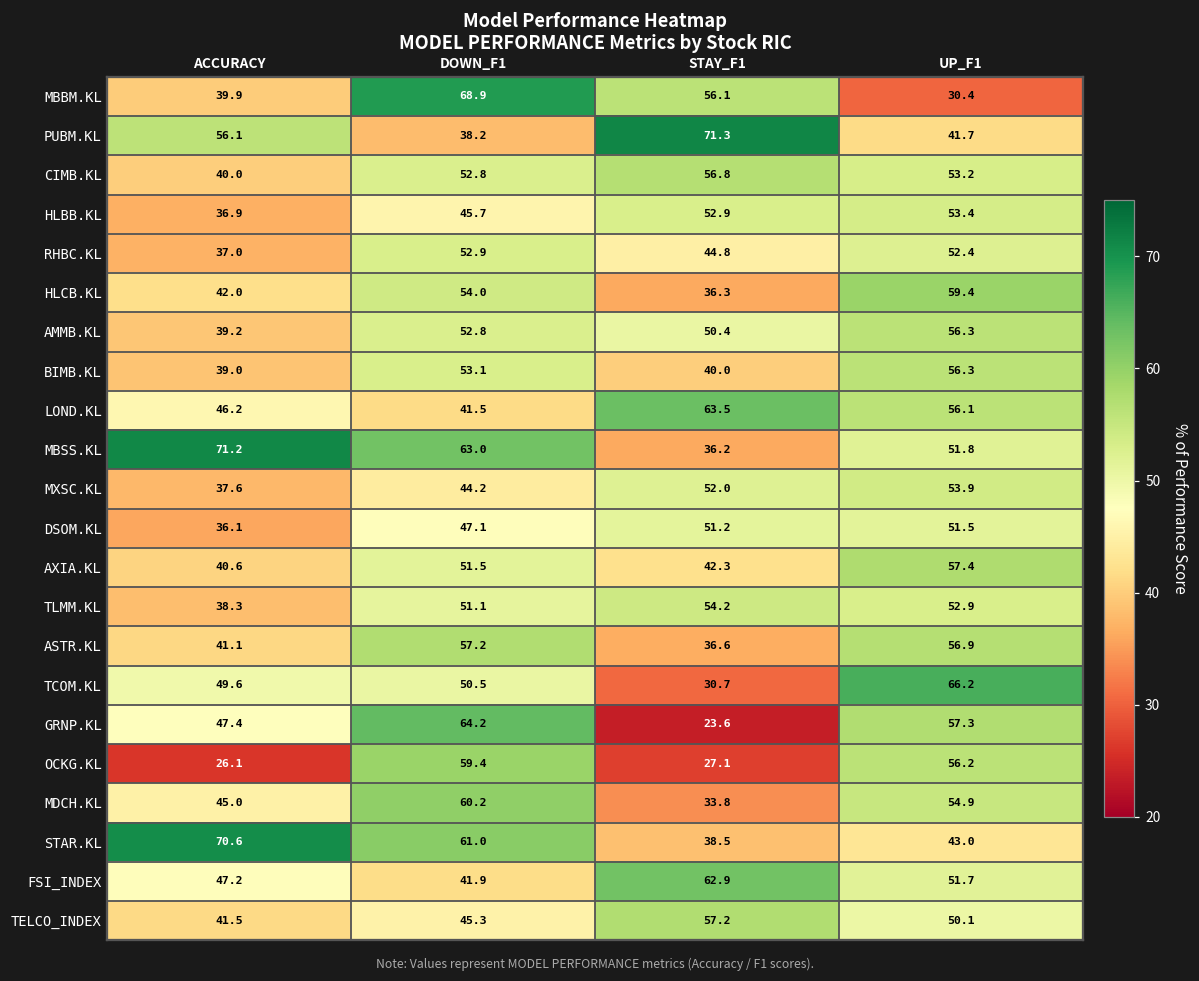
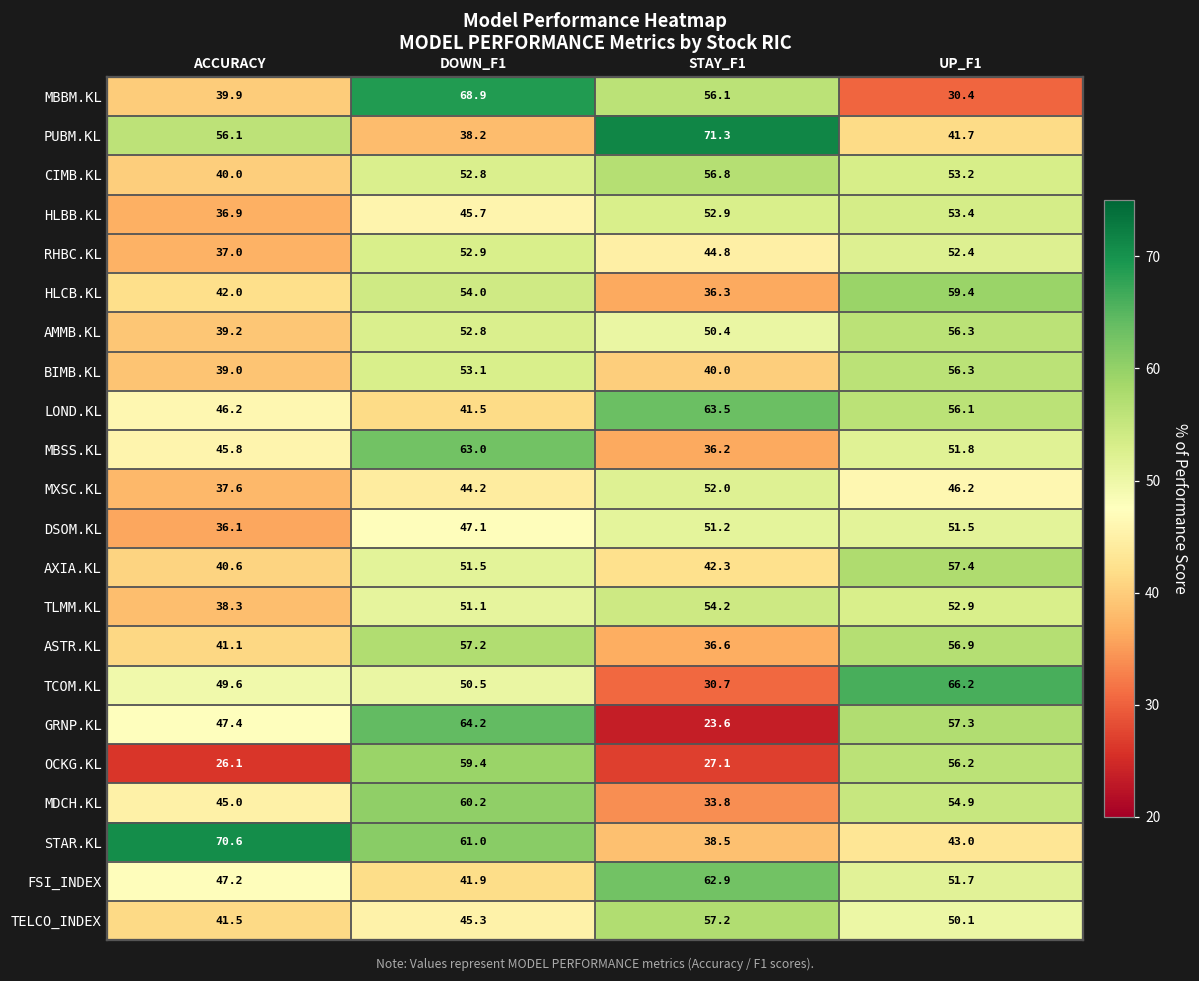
MBSS.KL, ACCURACY: 71.2 -> 45.8
MXSC.KL, UP_F1: 53.9 -> 46.2
